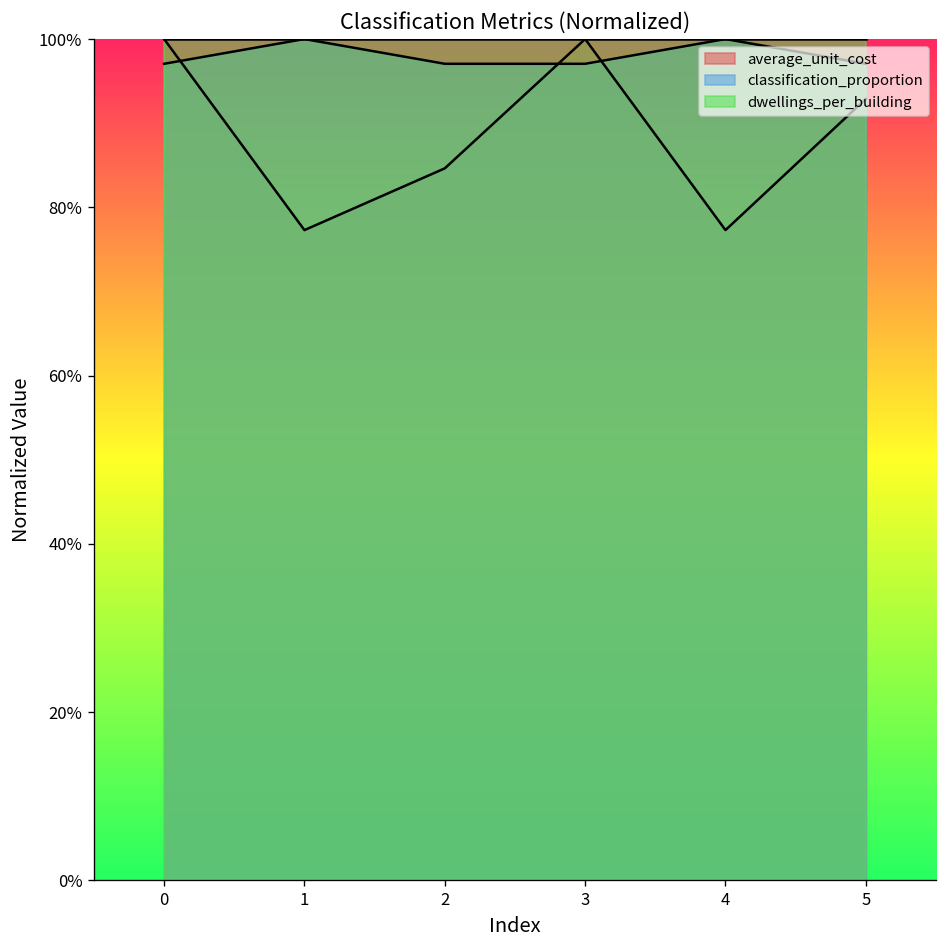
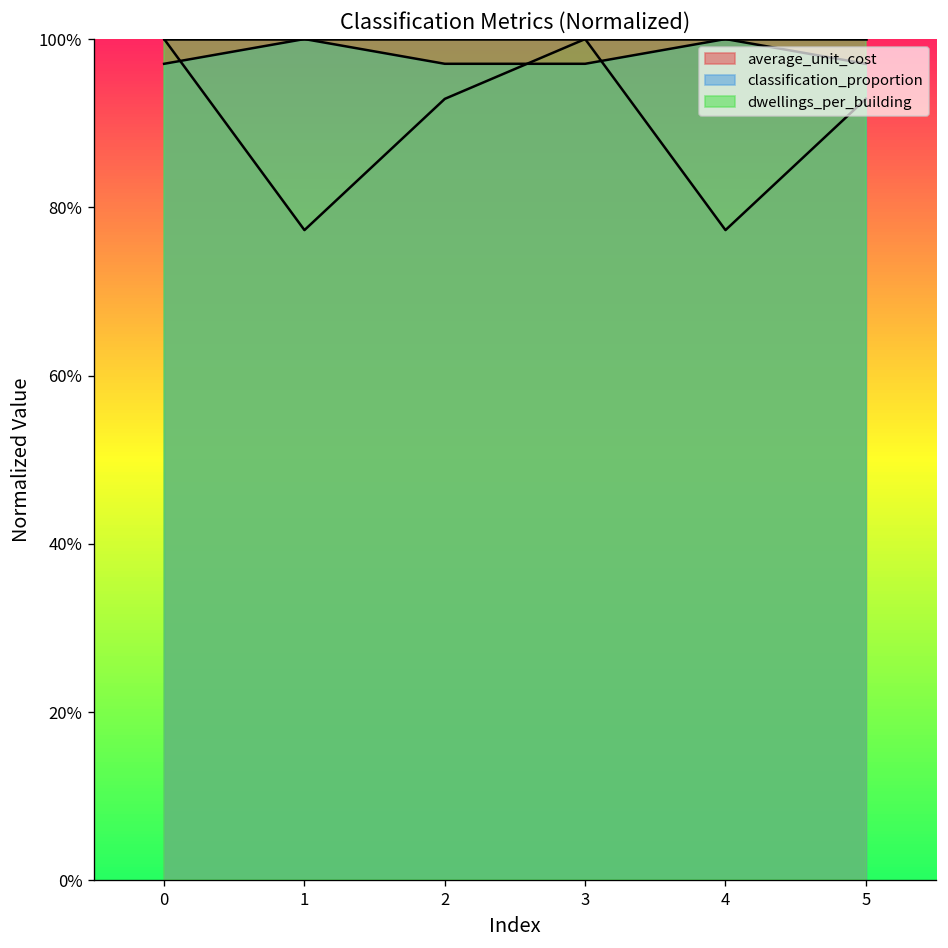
average_unit_cost, 2: 85% -> 93%
